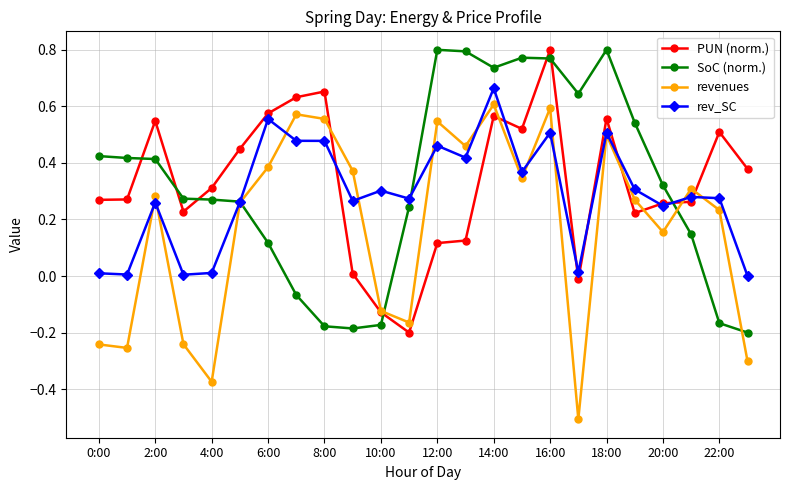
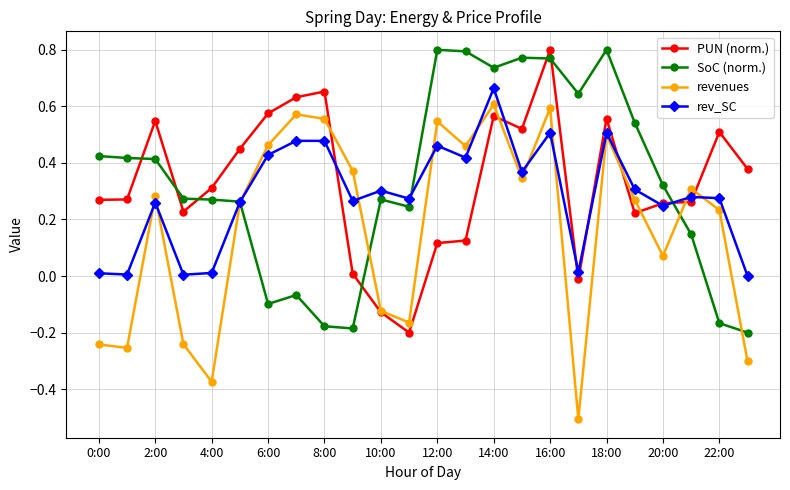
SoC (norm.), 6:00: 0.12 -> -0.10
revenues, 6:00: 0.39 -> 0.46
rev_SC, 6:00: 0.56 -> 0.43
SoC (norm.), 10:00: -0.17 -> 0.27
revenues, 20:00: 0.16 -> 0.07
